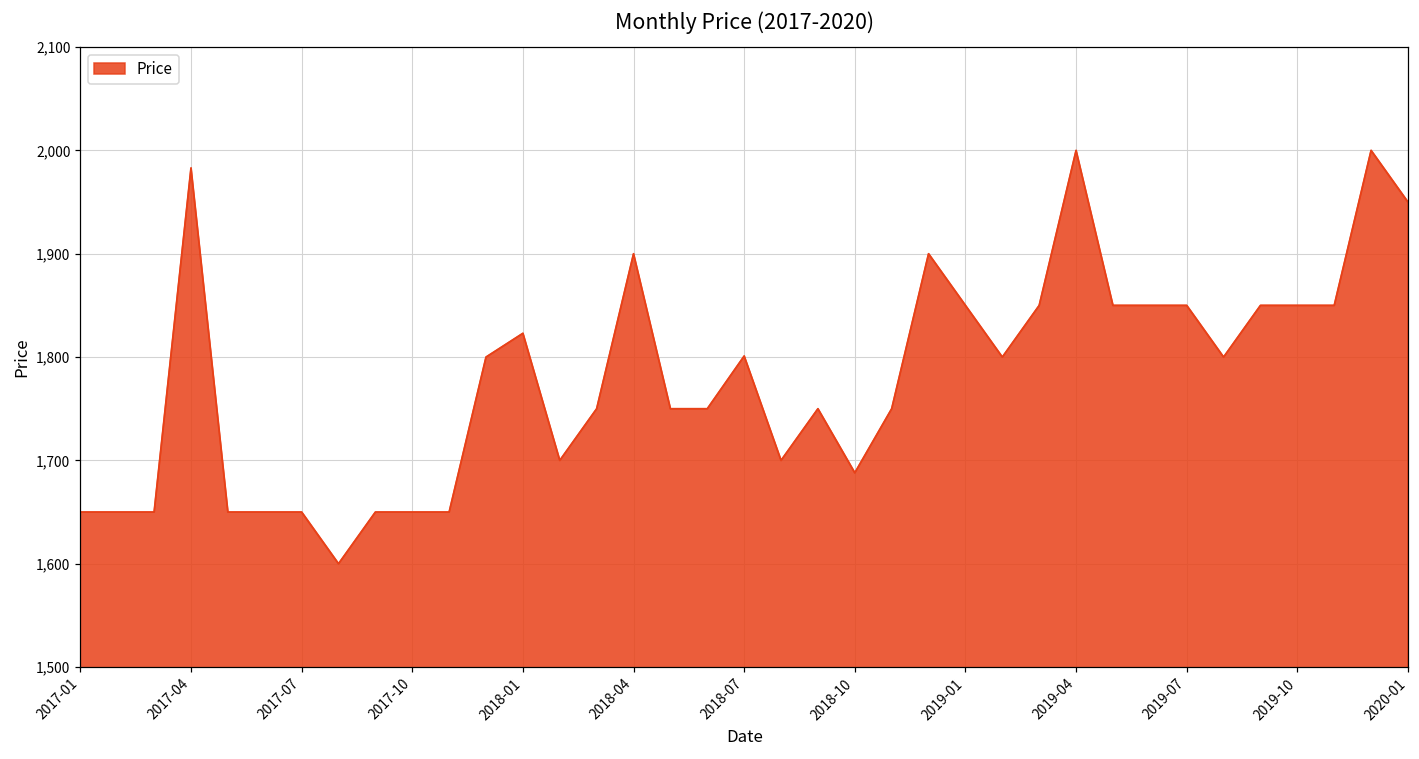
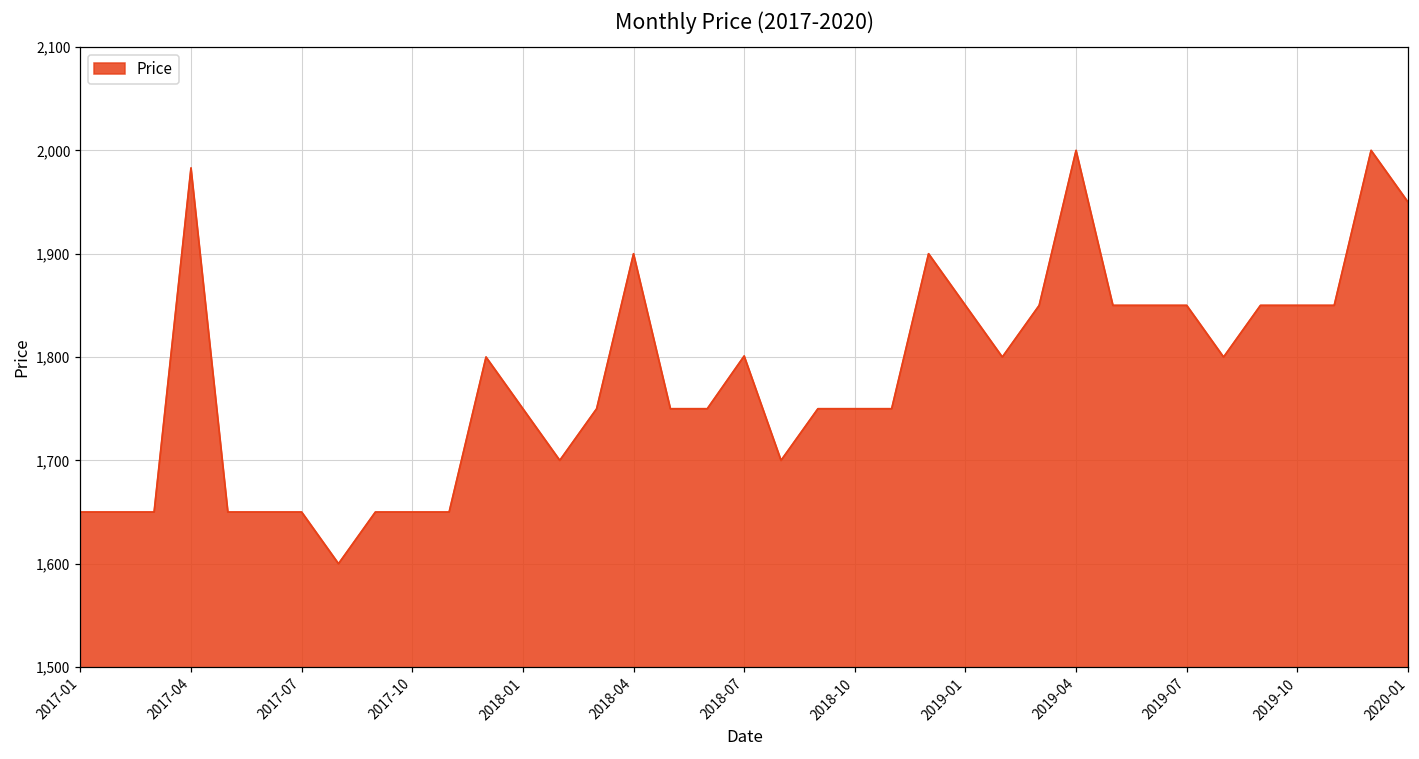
2018-01: 1,820 -> 1,750
2018-10: 1,690 -> 1,750
